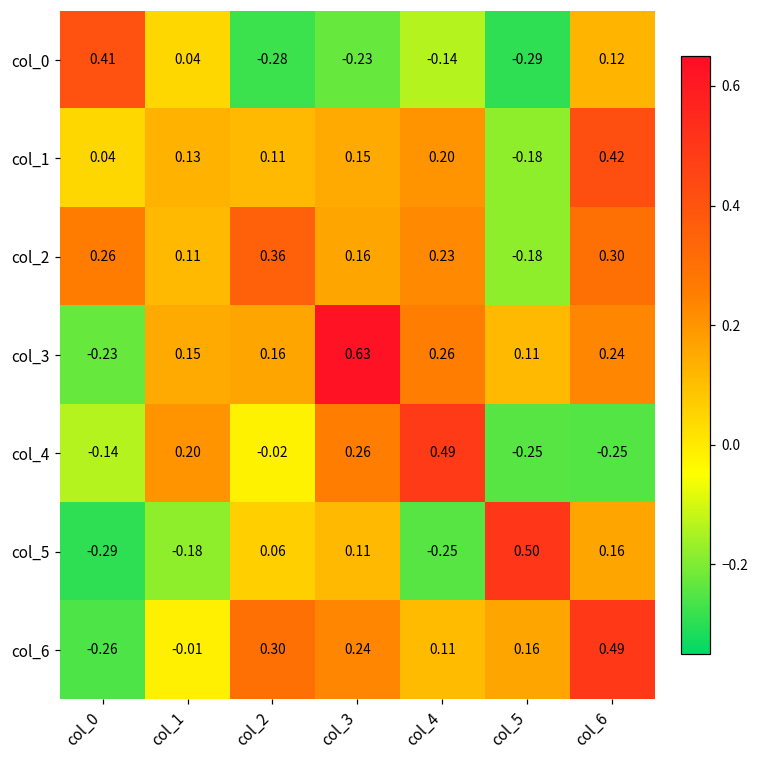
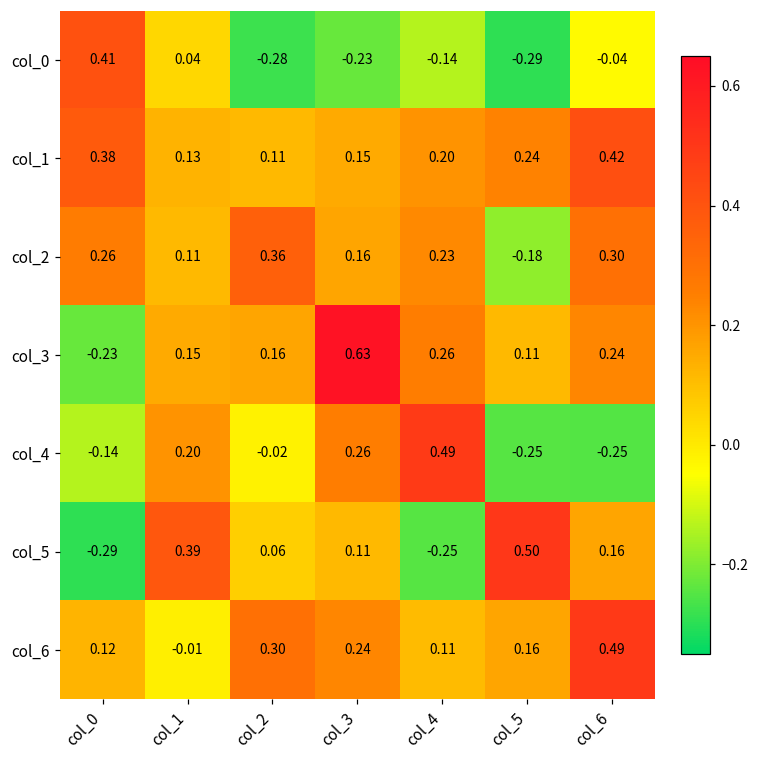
col_0, col_6: 0.12 -> -0.04
col_1, col_0: 0.04 -> 0.38
col_1, col_5: -0.18 -> 0.24
col_5, col_1: -0.18 -> 0.39
col_6, col_0: -0.26 -> 0.12
